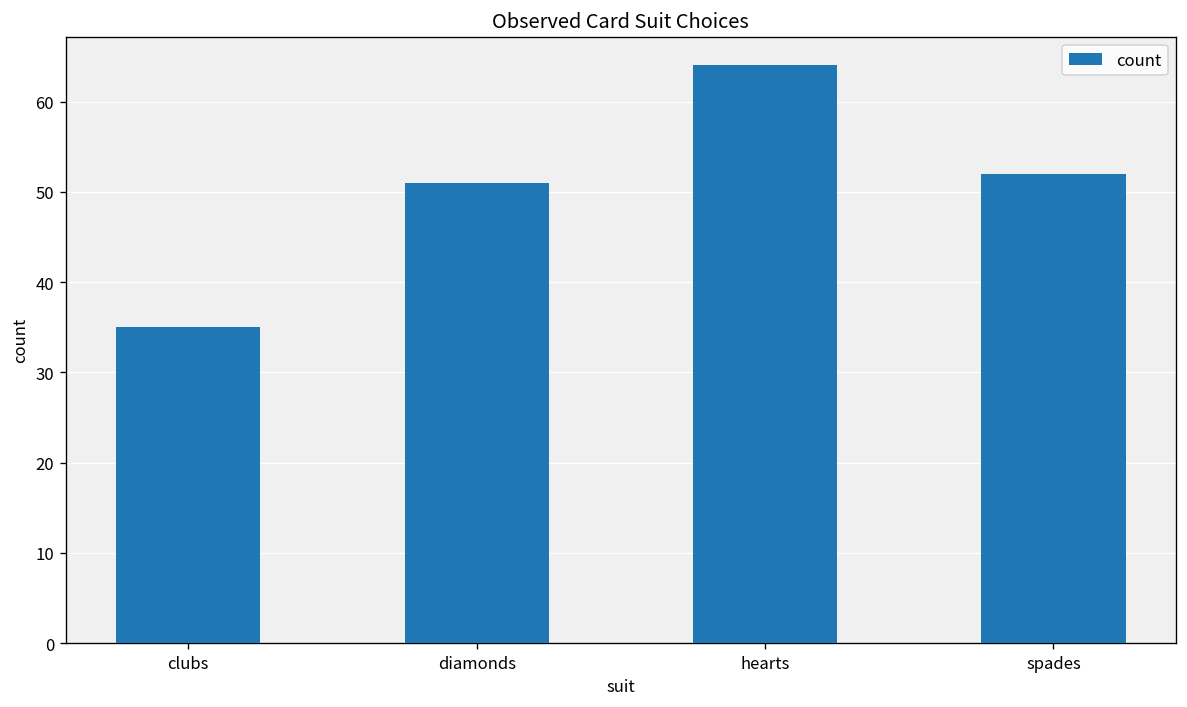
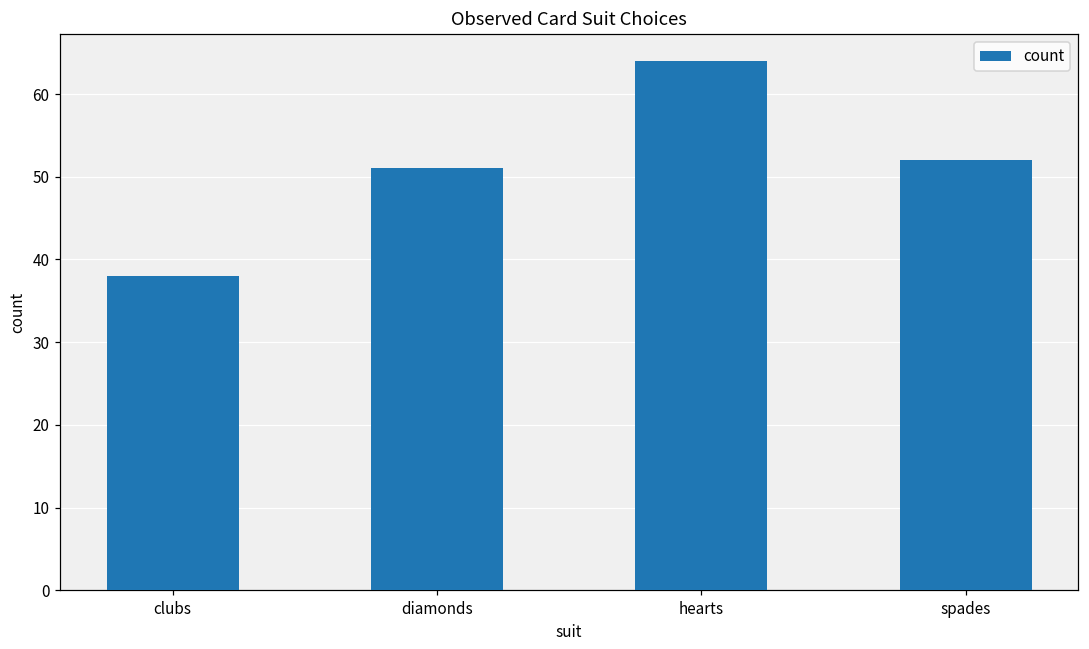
clubs: 35 -> 38
